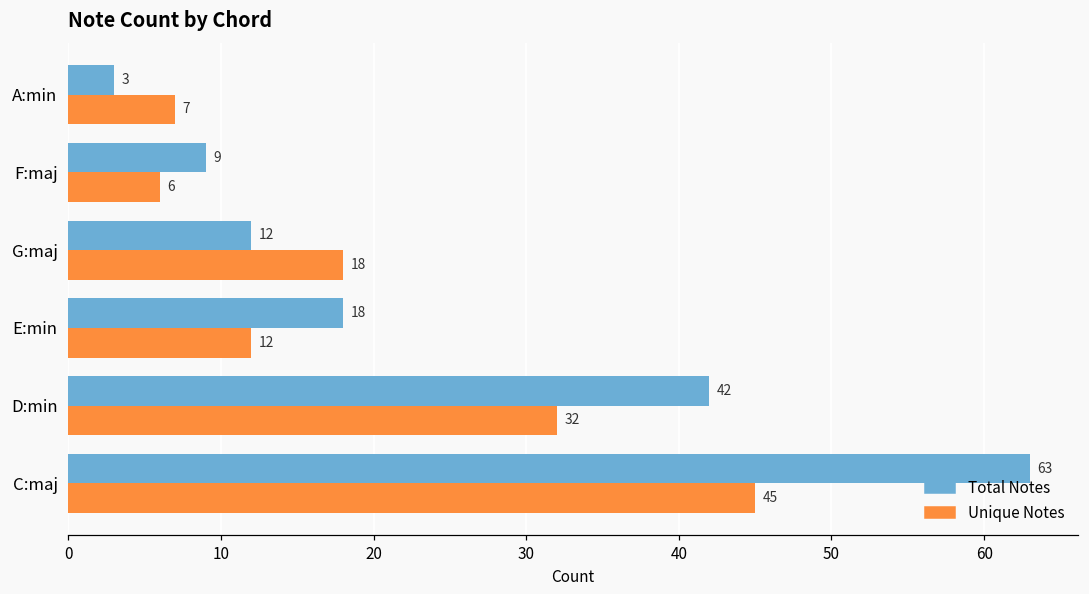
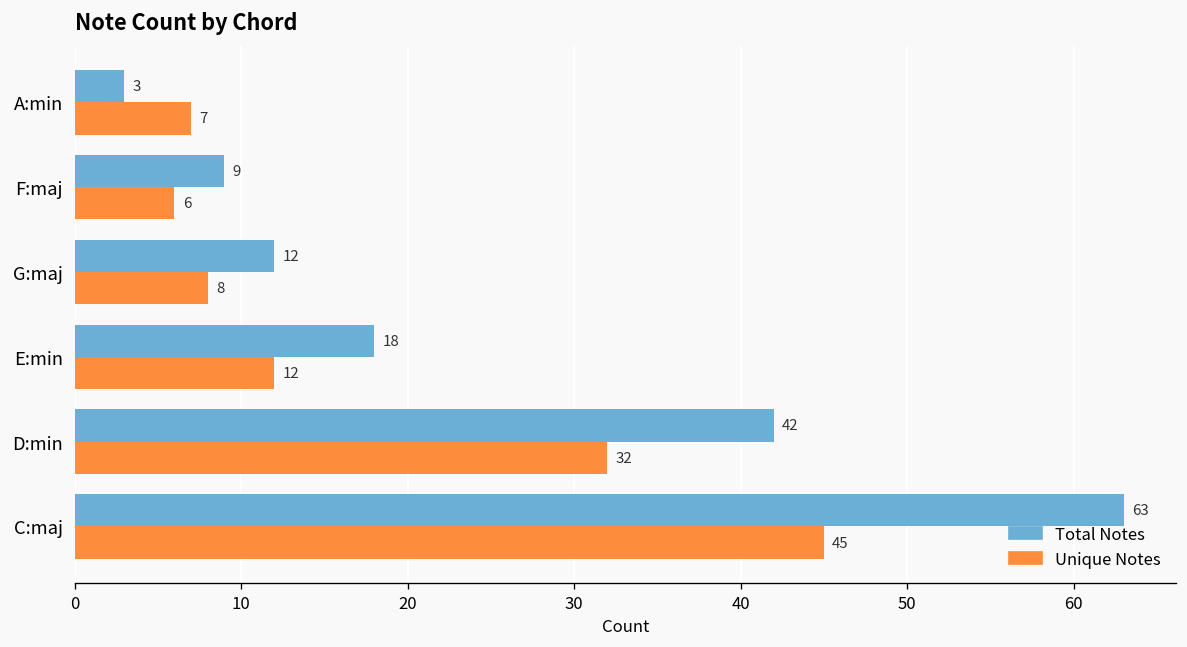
Unique Notes, G:maj: 18 -> 8
